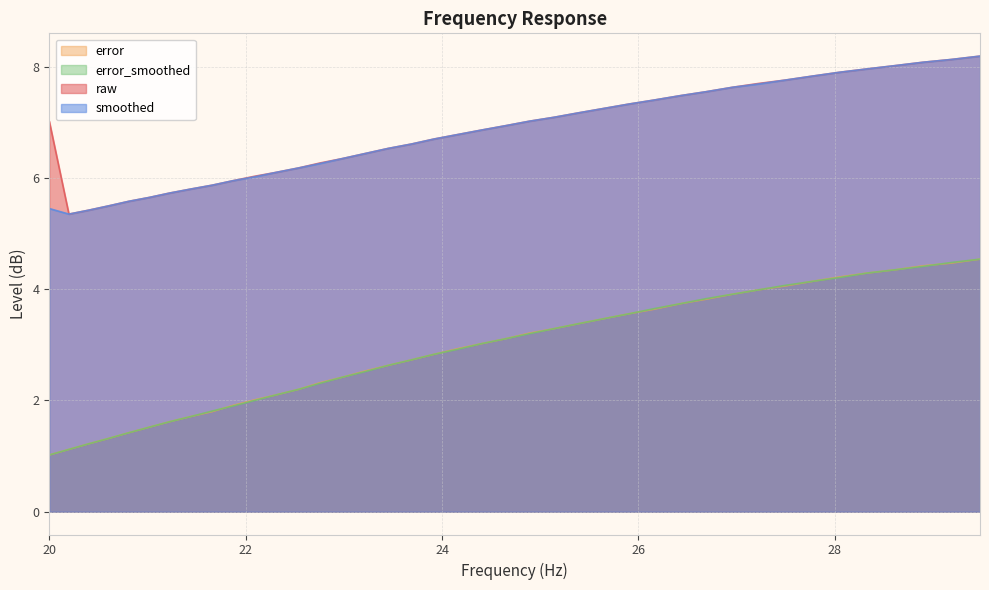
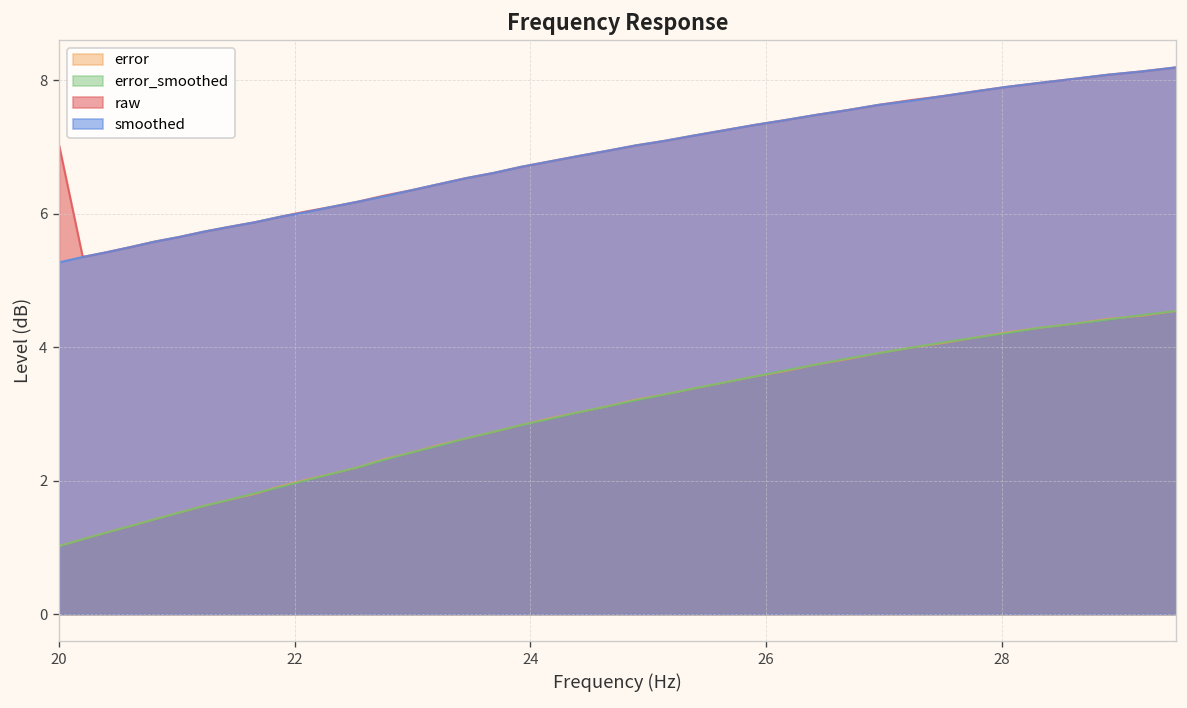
smoothed, 20: 5.5 -> 5.3
